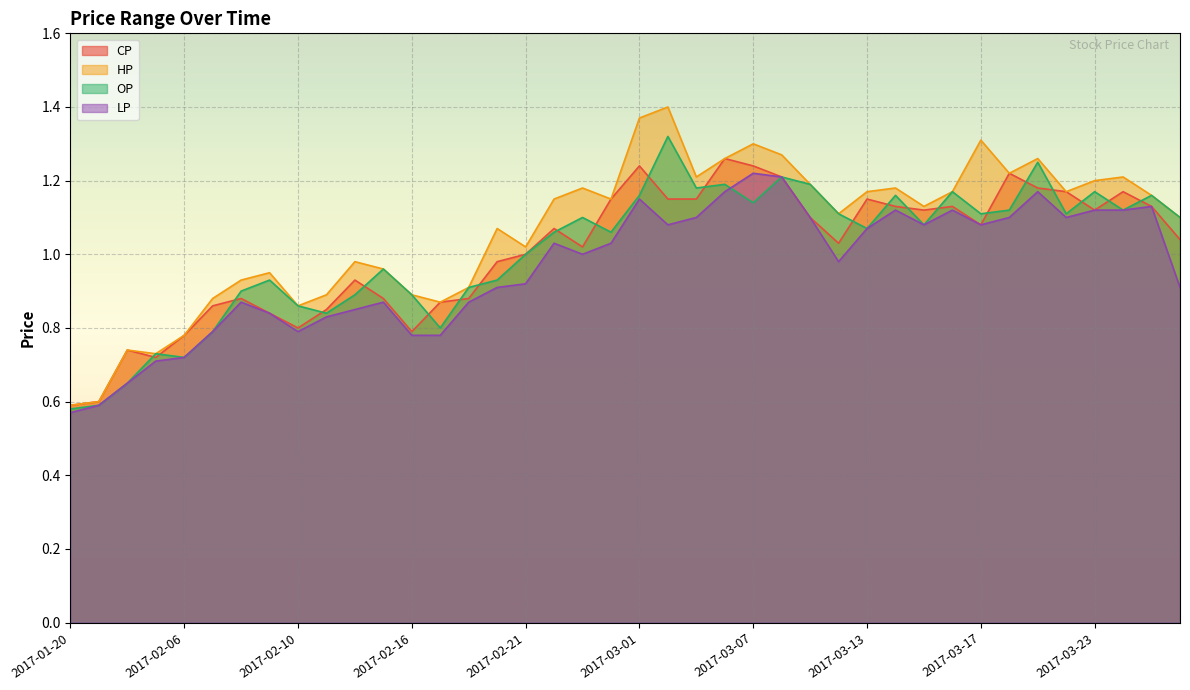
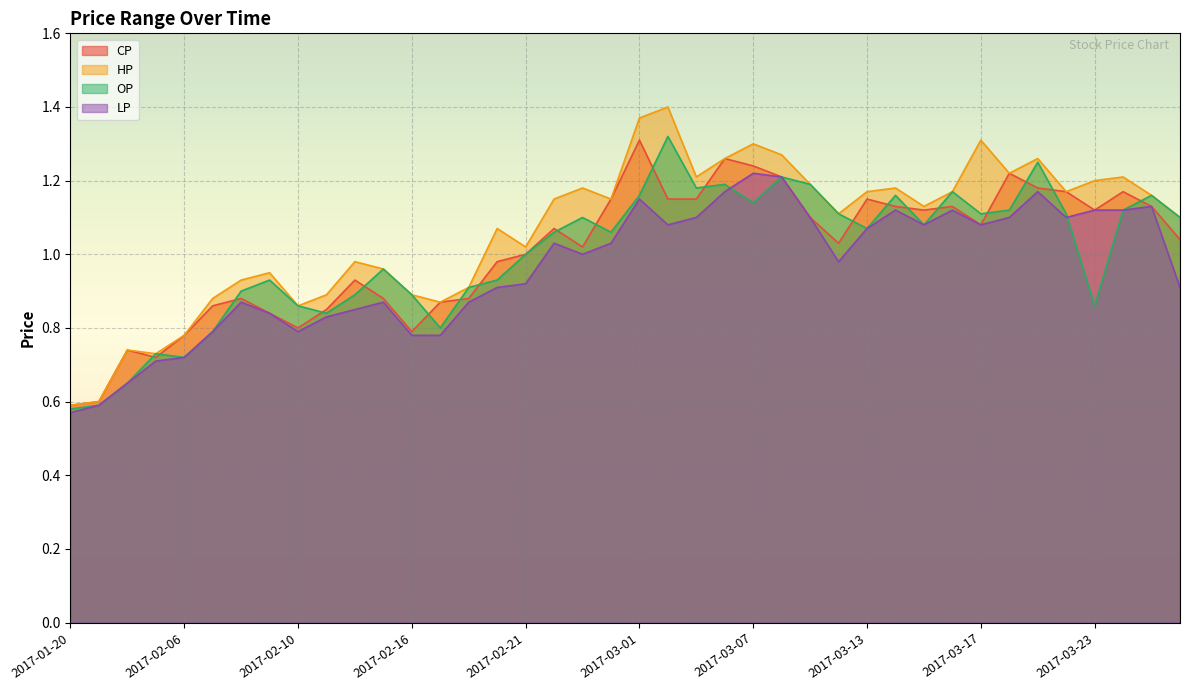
CP, 2017-03-01: 1.24 -> 1.31
OP, 2017-03-23: 1.17 -> 0.86
